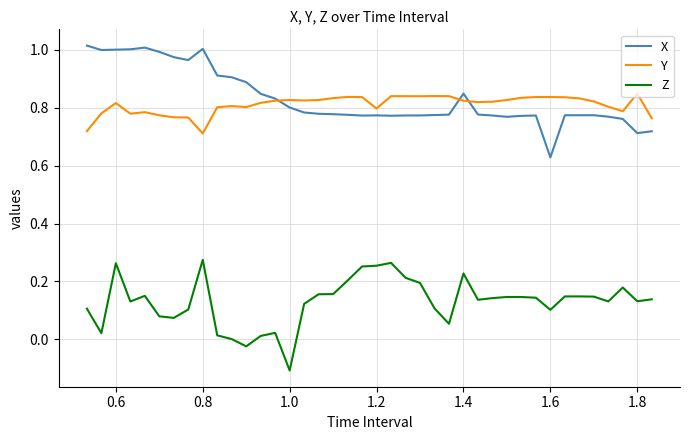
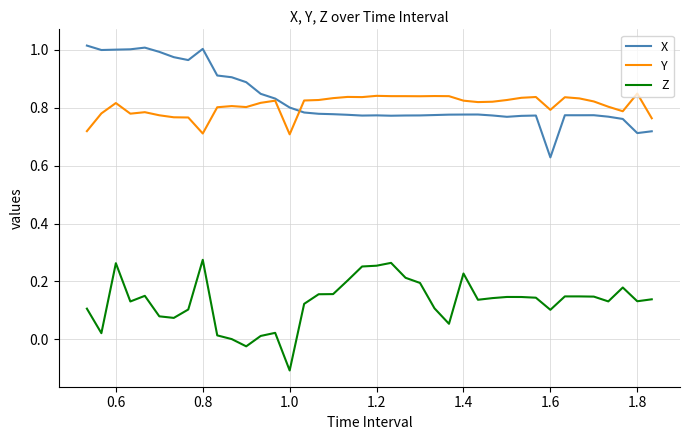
Y, 1.0: 0.83 -> 0.71
Y, 1.2: 0.80 -> 0.84
X, 1.4: 0.85 -> 0.78
Y, 1.6: 0.84 -> 0.79
